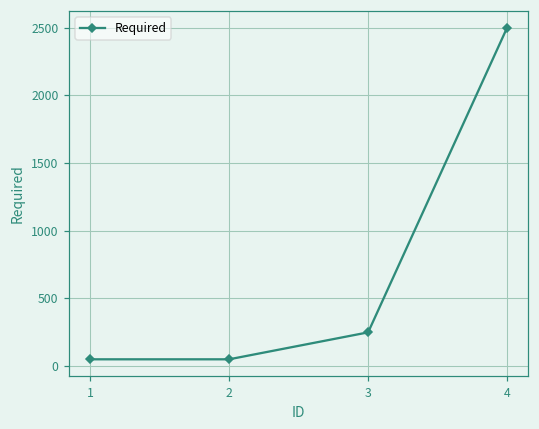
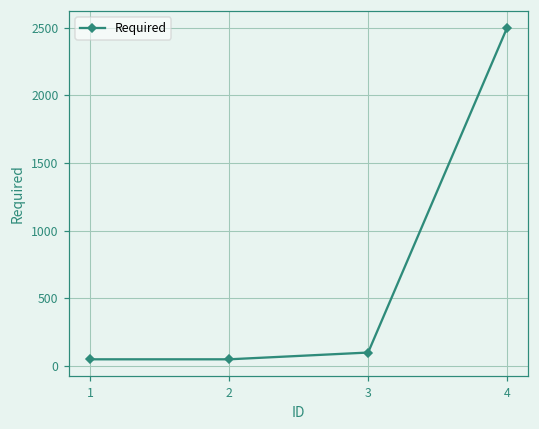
3: 250 -> 100
